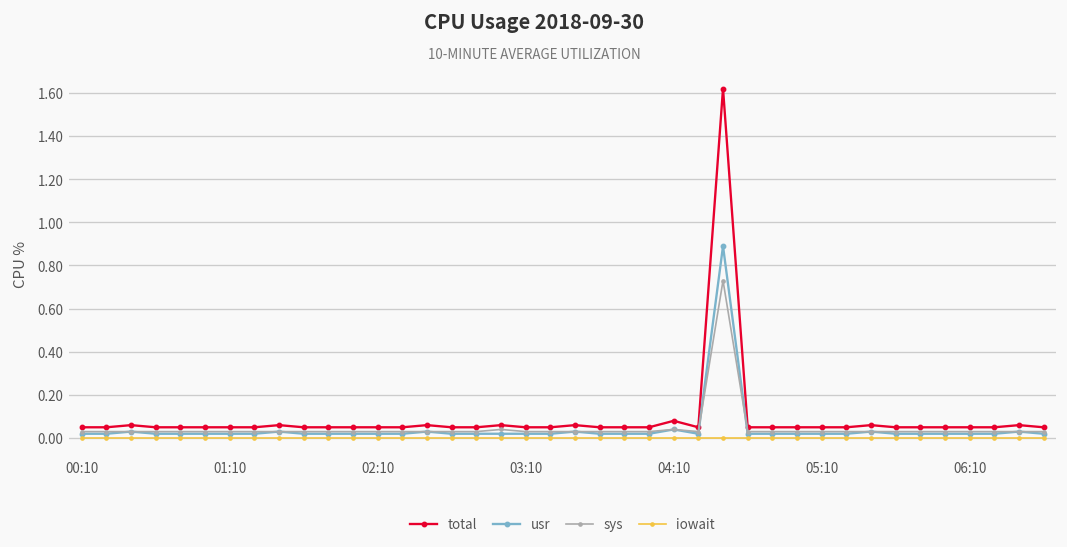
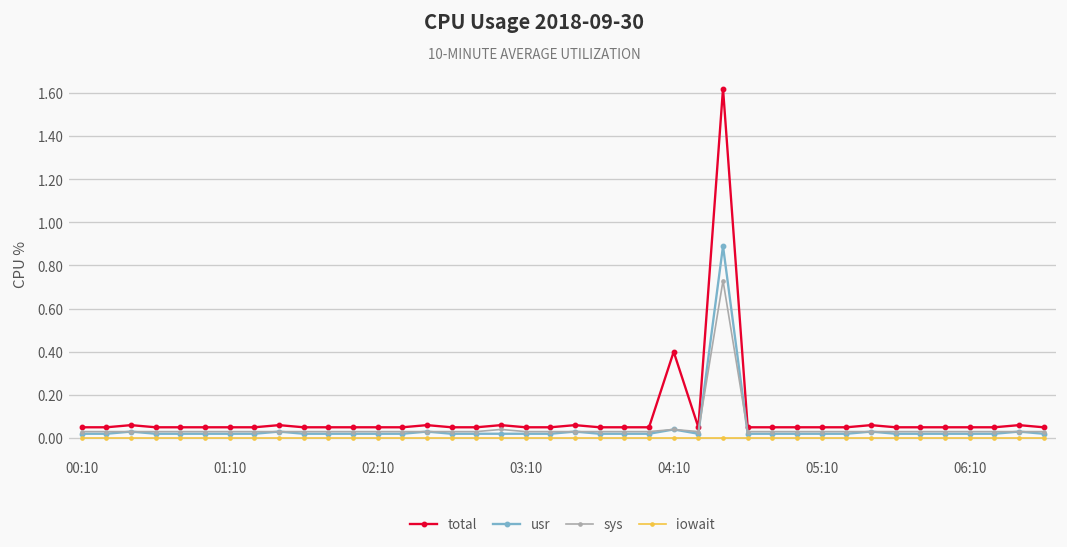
total, 04:10: 0.08 -> 0.40
